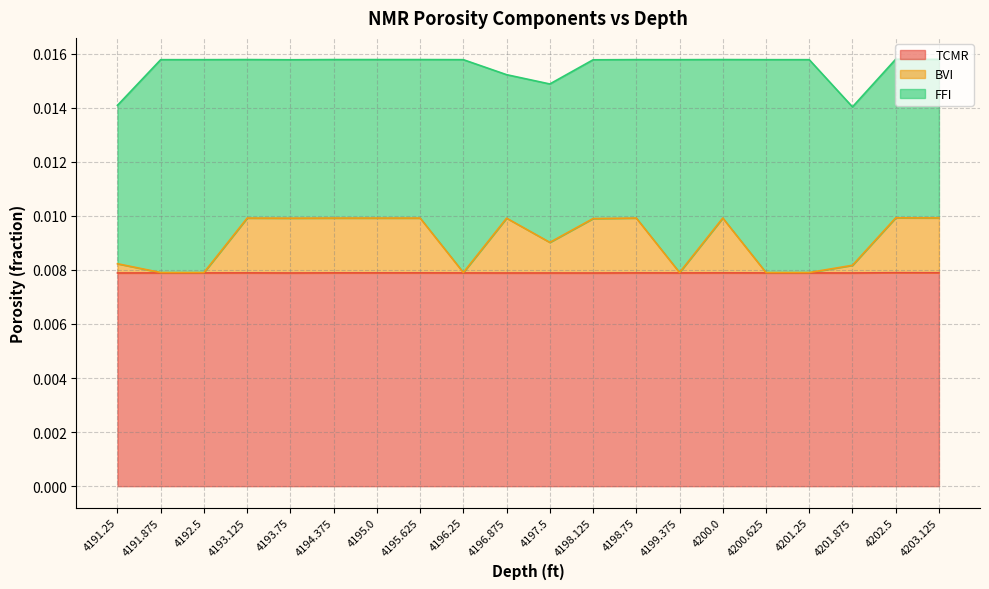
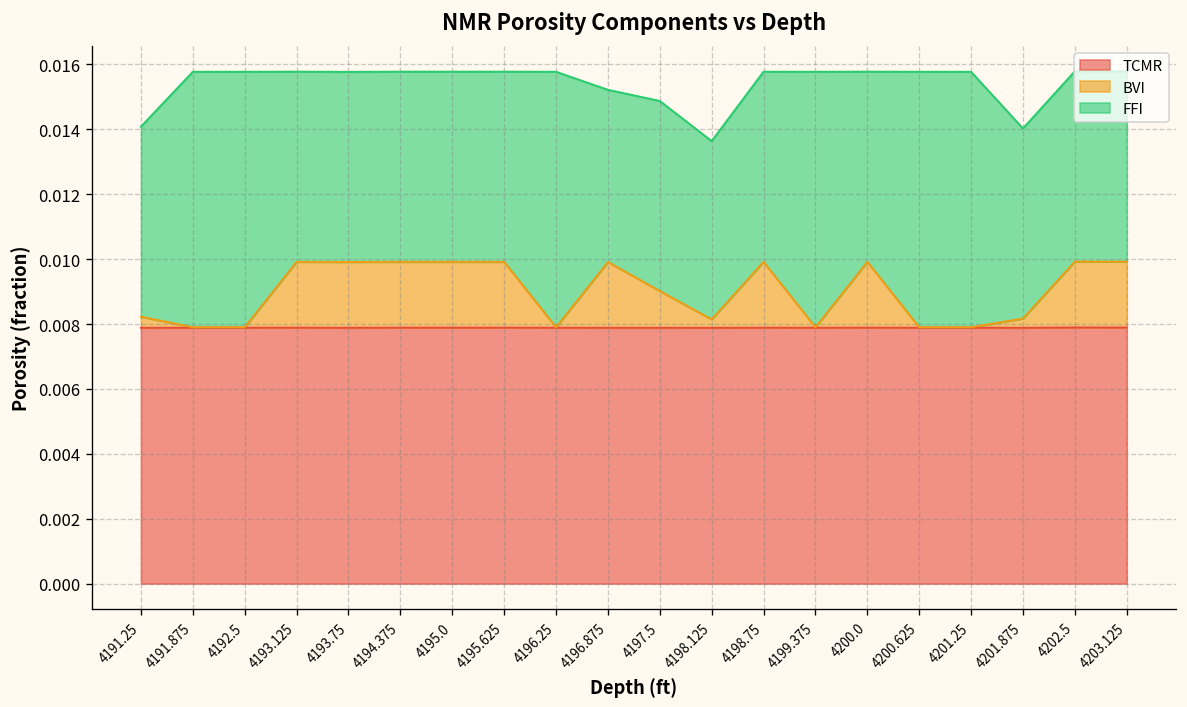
BVI, 4198.125: 0.0020 -> 0.0003
FFI, 4198.125: 0.0059 -> 0.0055
